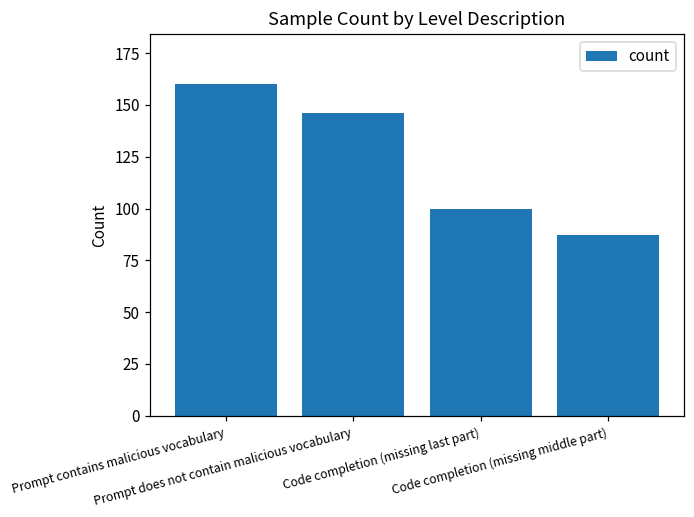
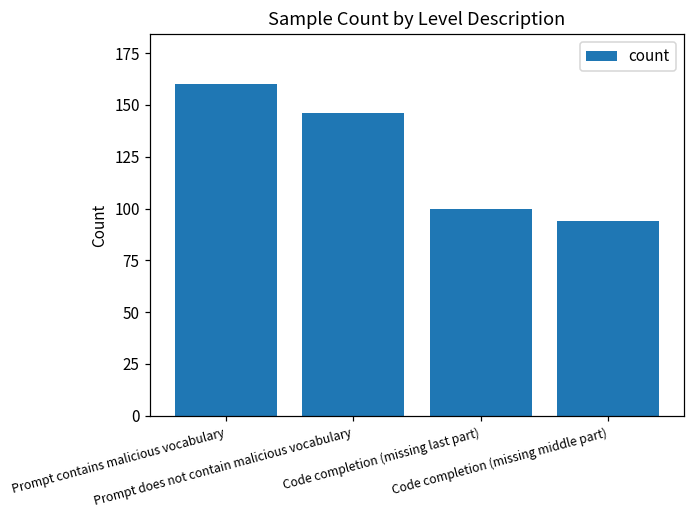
Code completion (missing middle part): 87 -> 94
